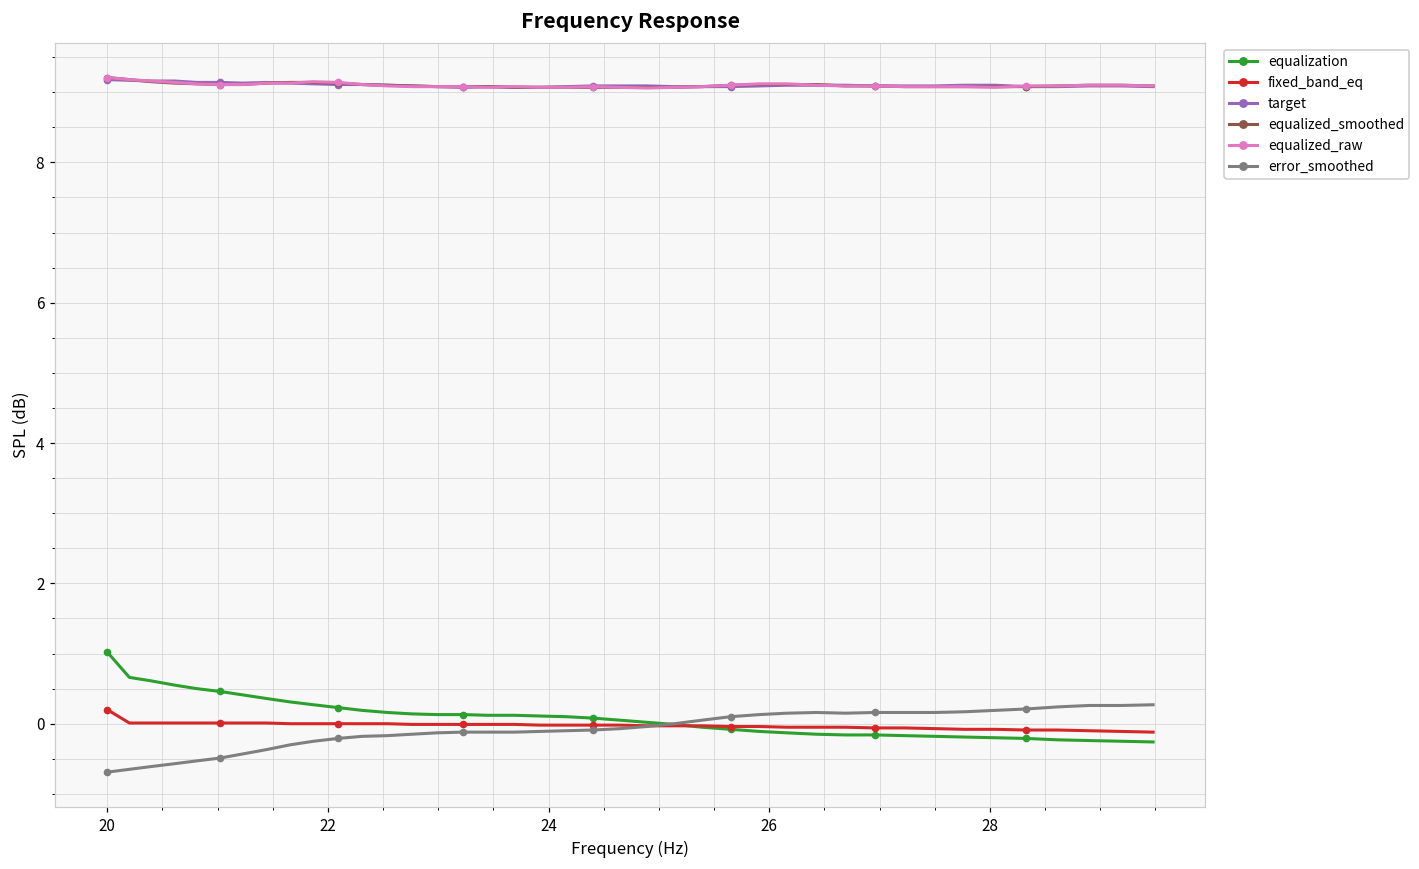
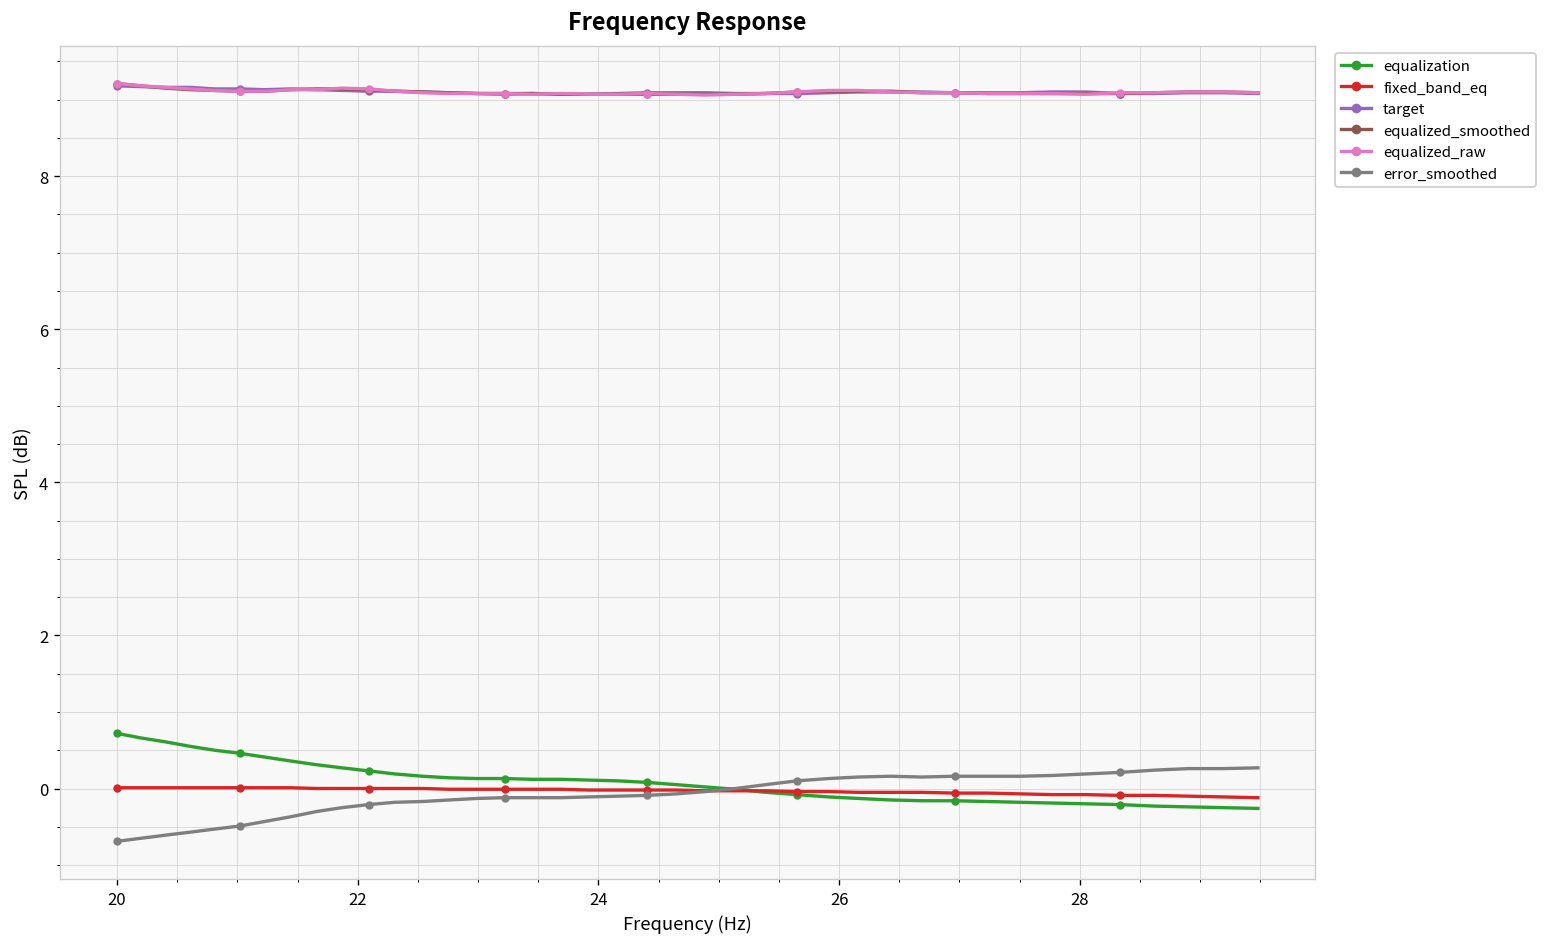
equalization, 20: 1.0 -> 0.7
fixed_band_eq, 20: 0.2 -> 0.0
